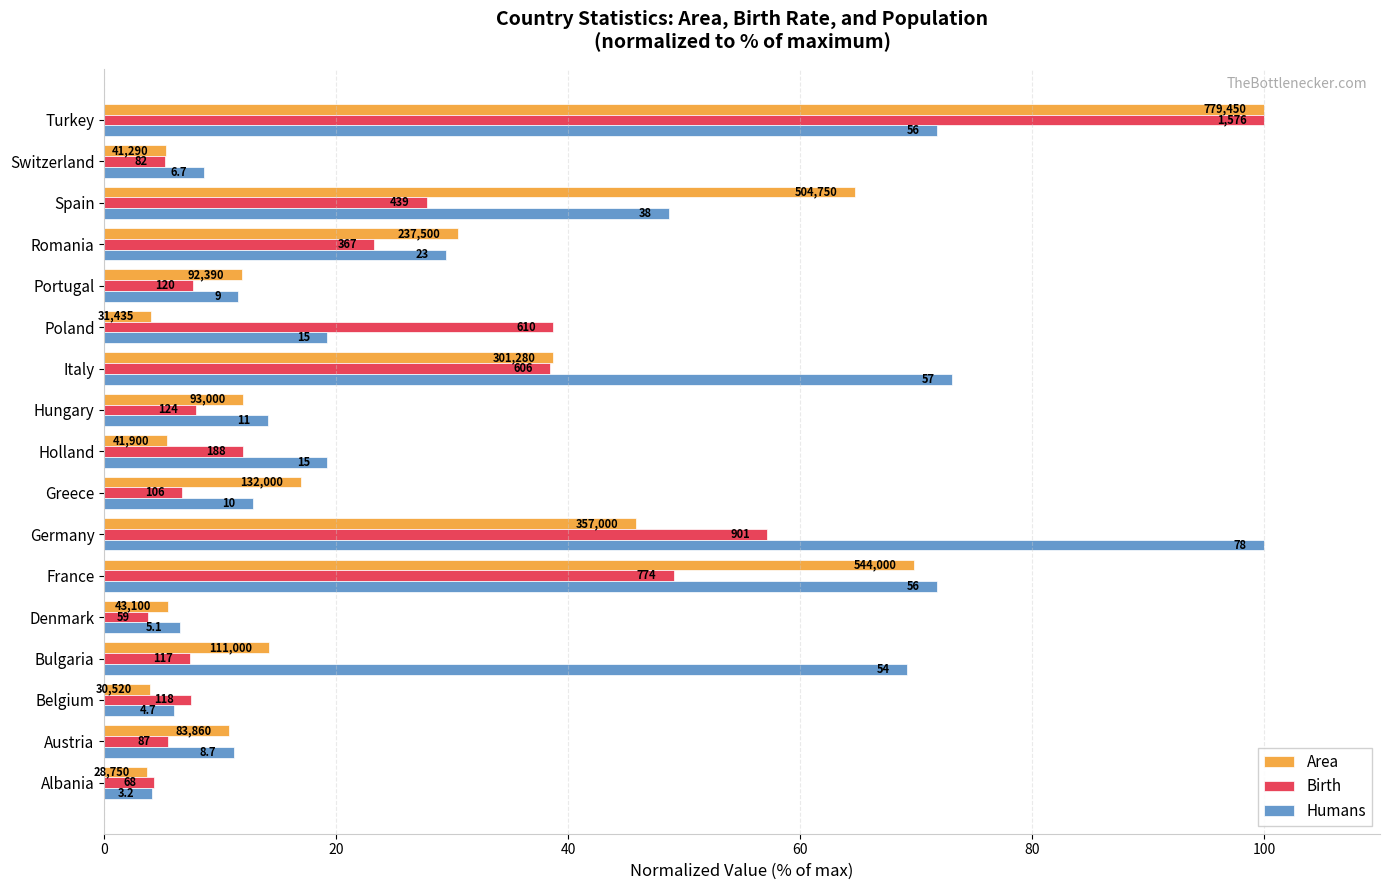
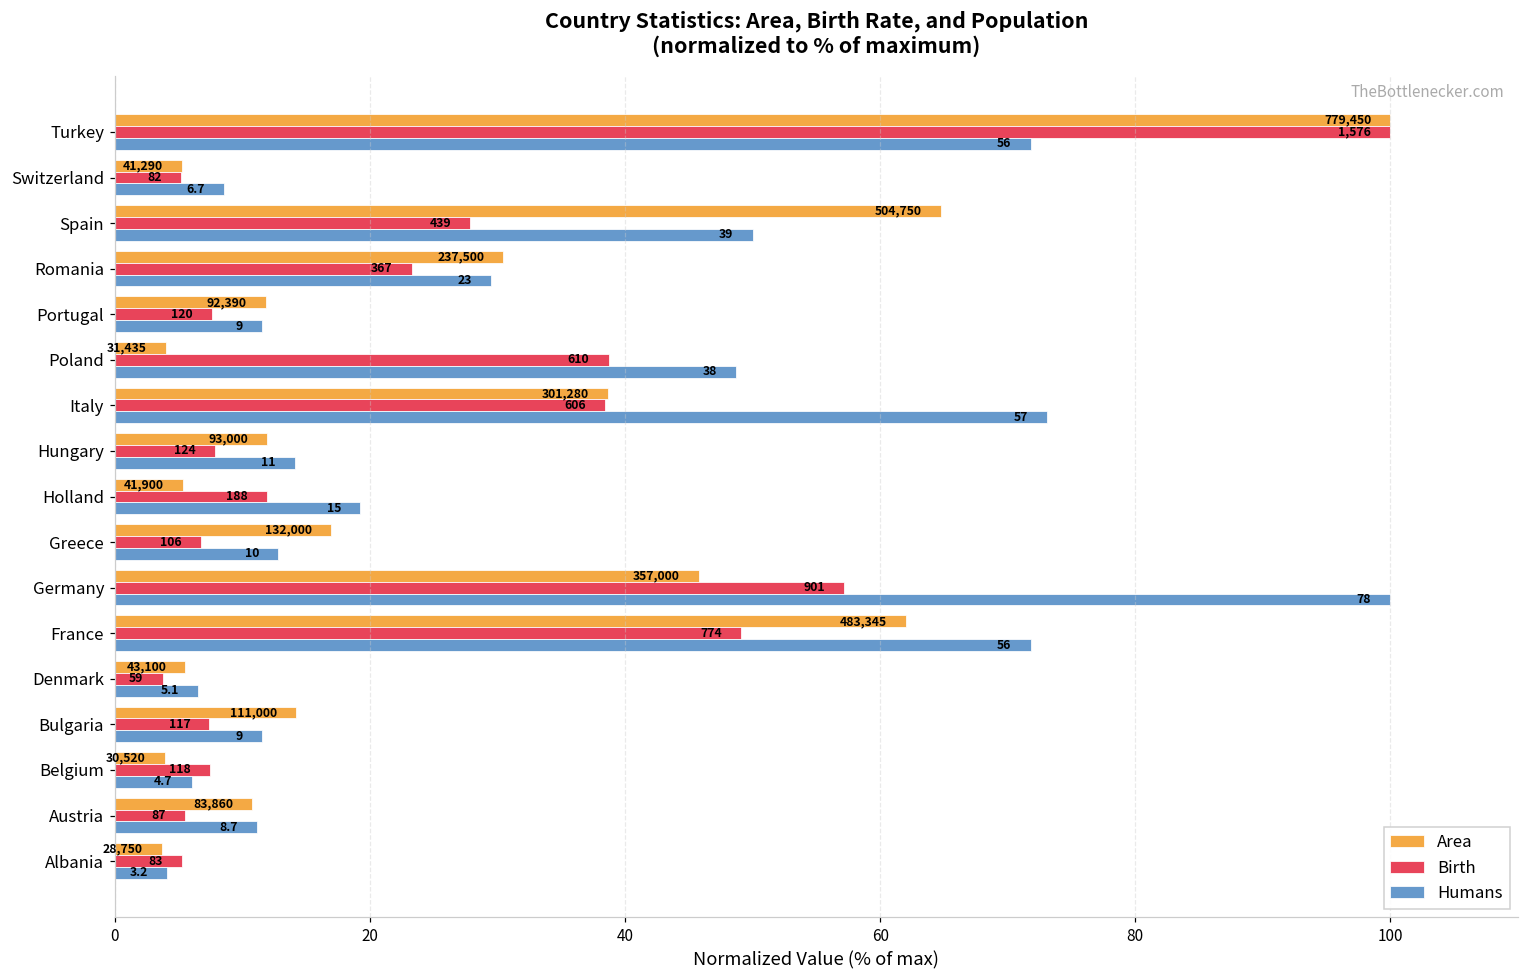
Humans, Spain: 38 -> 39
Humans, Poland: 15 -> 38
Area, France: 544,000 -> 483,345
Humans, Bulgaria: 54 -> 9
Birth, Albania: 68 -> 83
